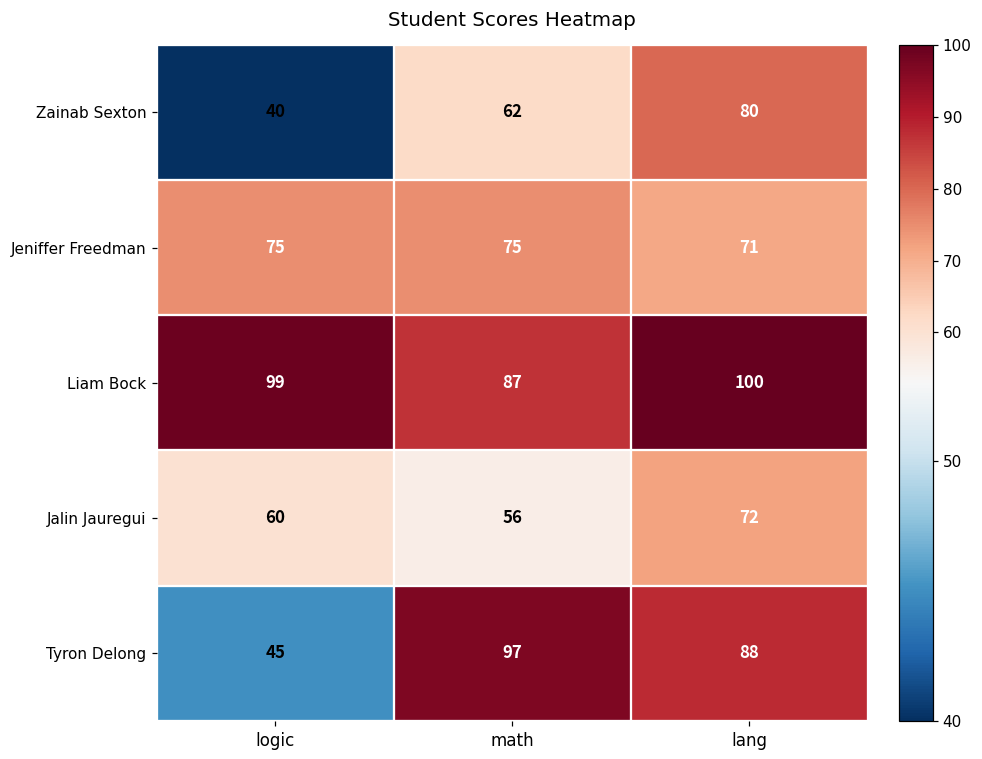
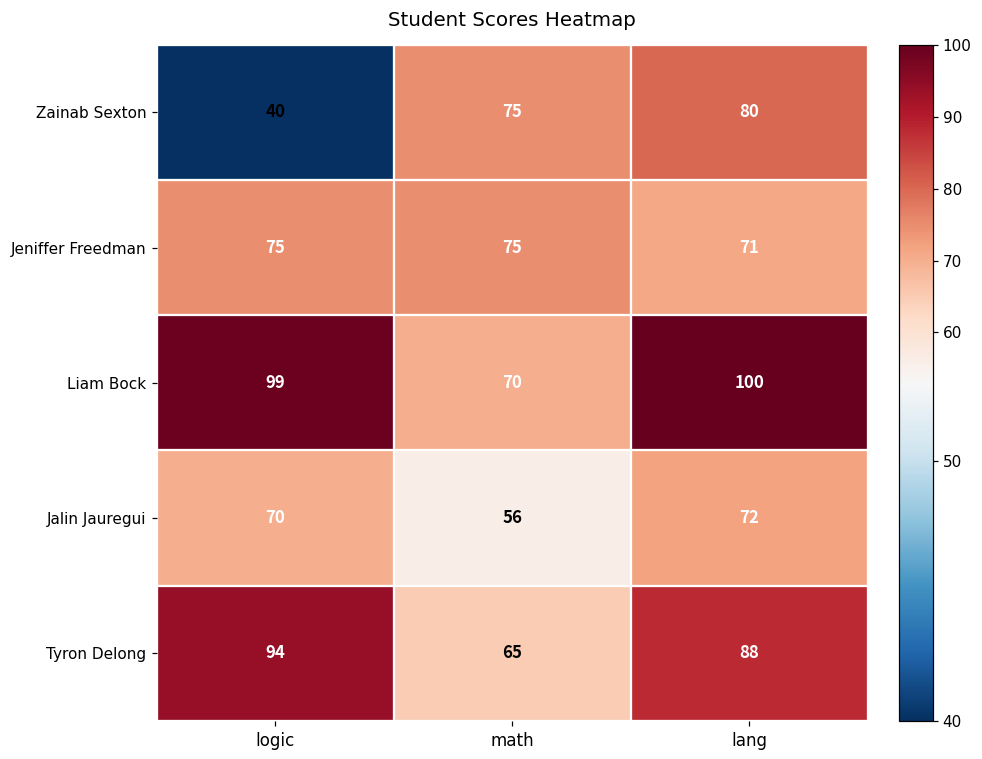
Zainab Sexton, math: 62 -> 75
Liam Bock, math: 87 -> 70
Jalin Jauregui, logic: 60 -> 70
Tyron Delong, logic: 45 -> 94
Tyron Delong, math: 97 -> 65
